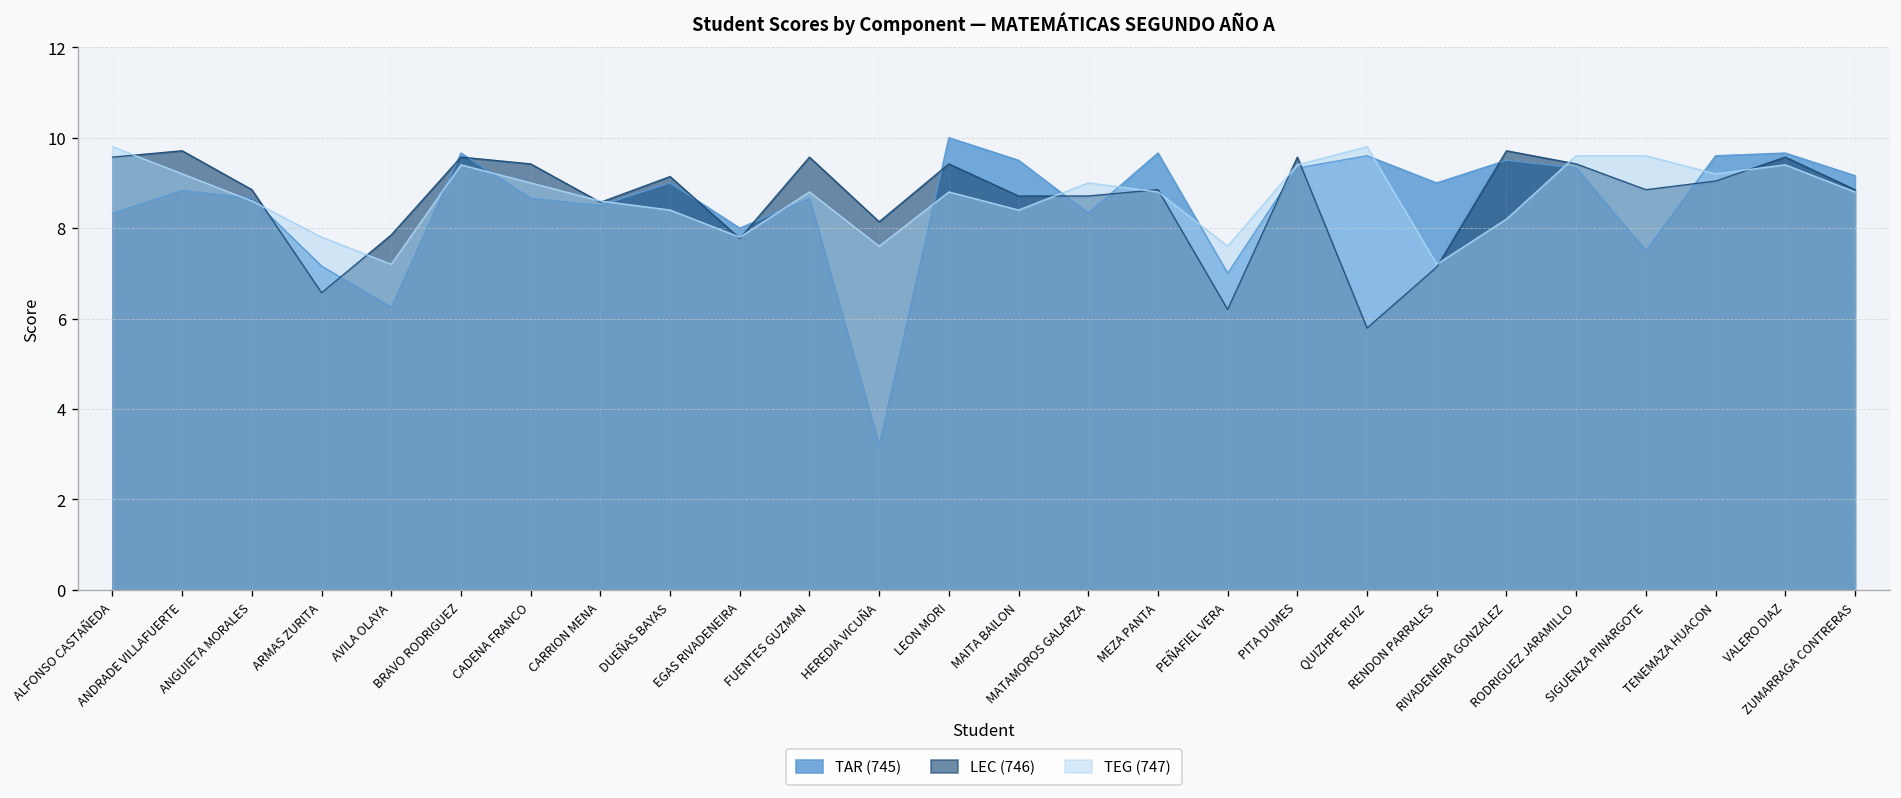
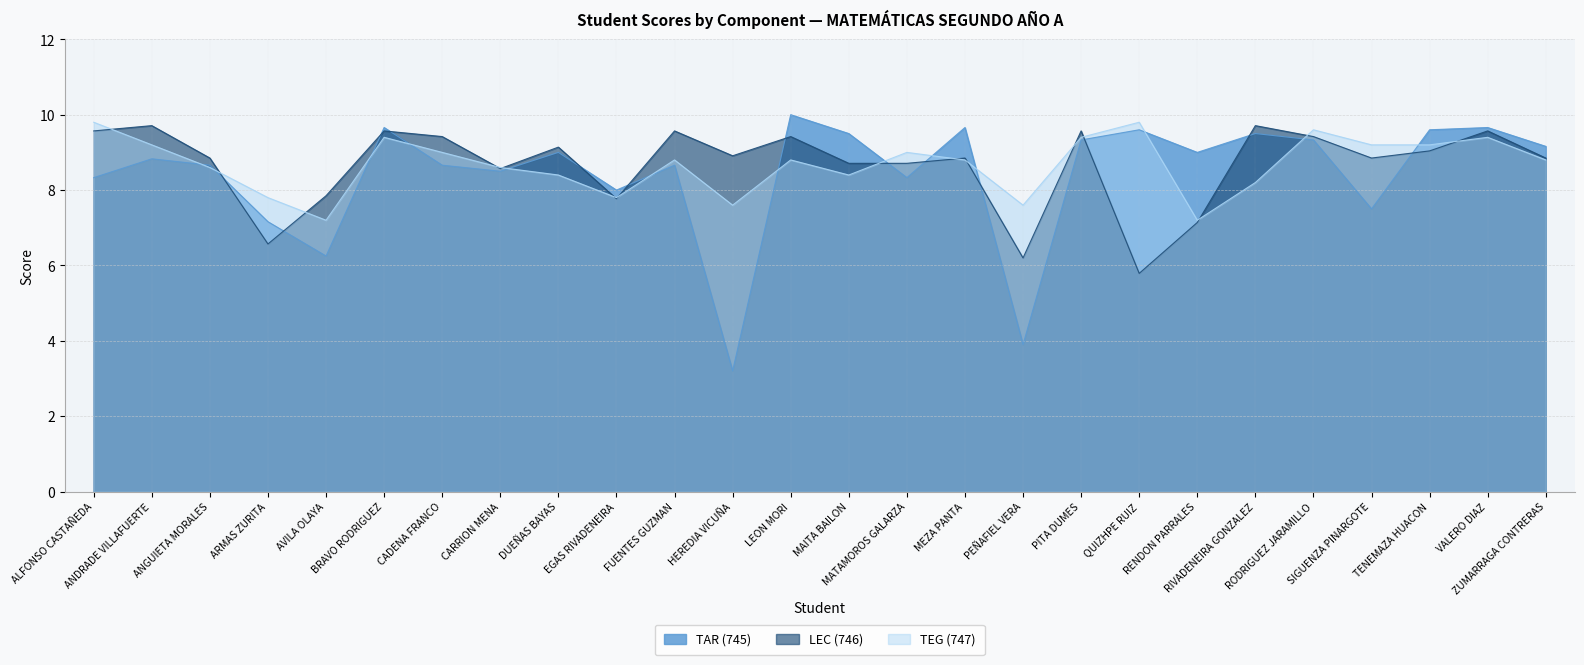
LEC (746), HEREDIA VICUÑA: 8.1 -> 8.9
TAR (745), PEÑAFIEL VERA: 7.0 -> 3.9
TEG (747), SIGUENZA PINARGOTE: 9.6 -> 9.2
